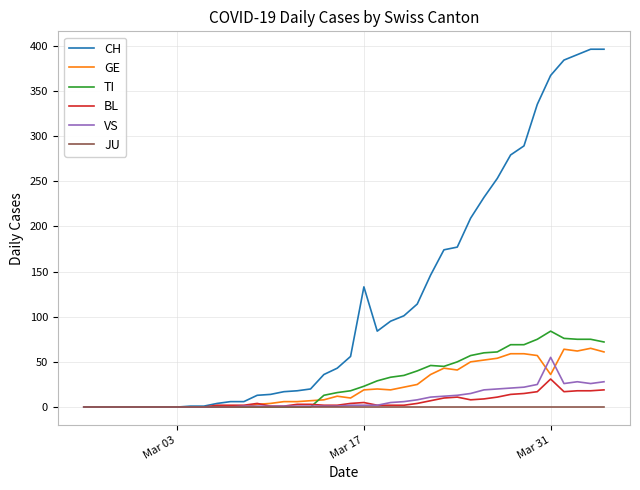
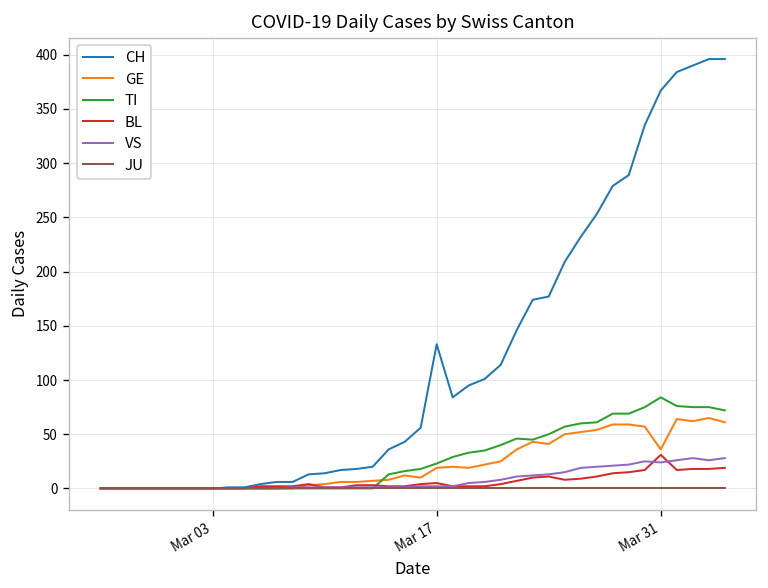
VS, Mar 31: 60 -> 20
